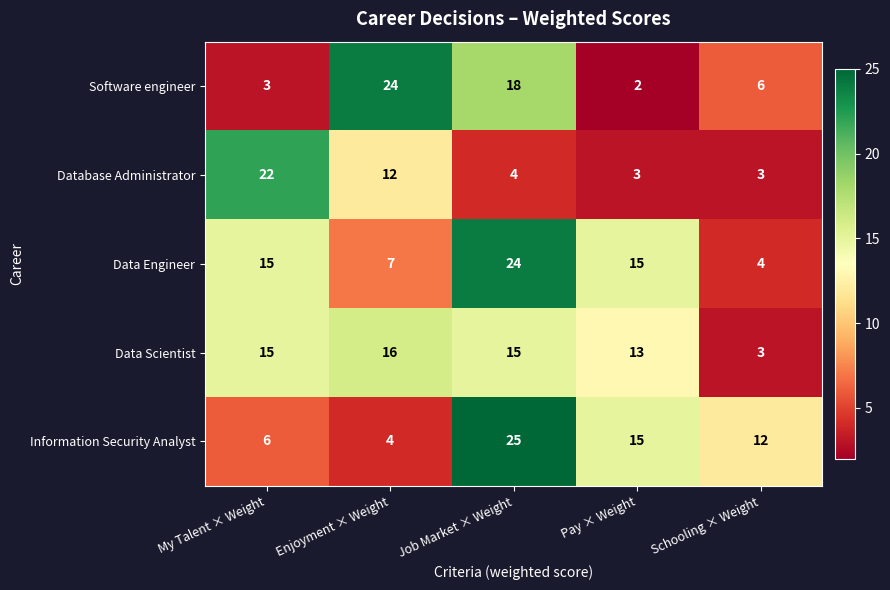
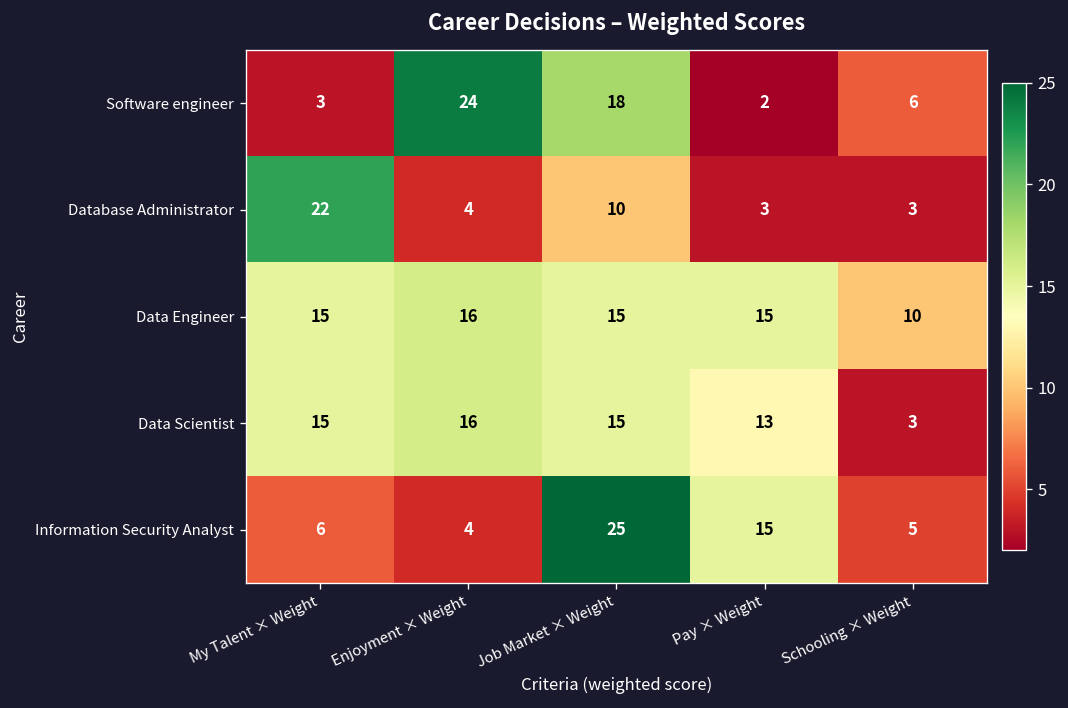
Database Administrator, Enjoyment × Weight: 12 -> 4
Database Administrator, Job Market × Weight: 4 -> 10
Data Engineer, Enjoyment × Weight: 7 -> 16
Data Engineer, Job Market × Weight: 24 -> 15
Data Engineer, Schooling × Weight: 4 -> 10
Information Security Analyst, Schooling × Weight: 12 -> 5
